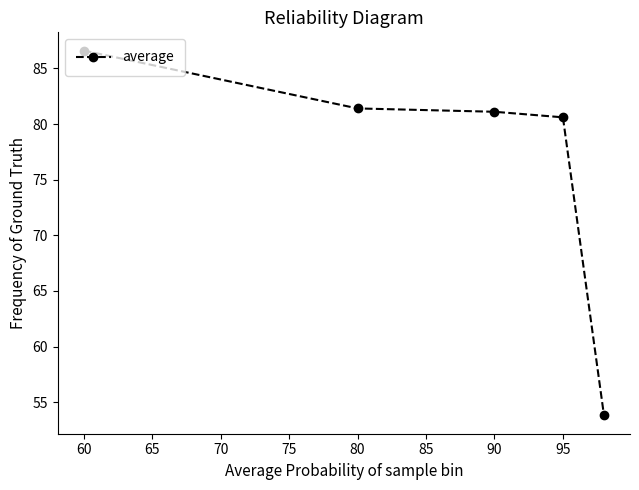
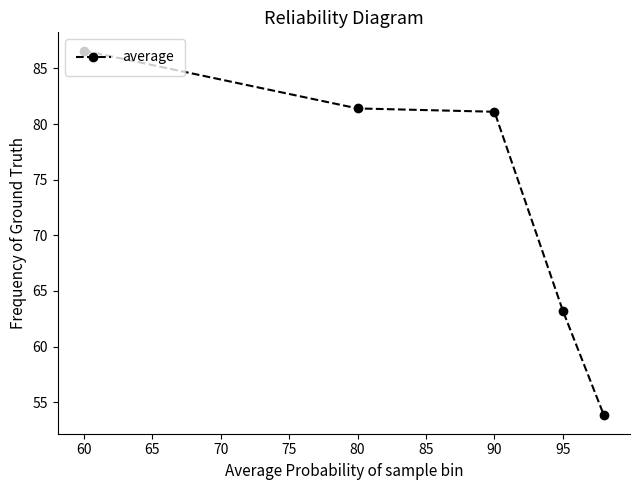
95: 80.6 -> 63.2
